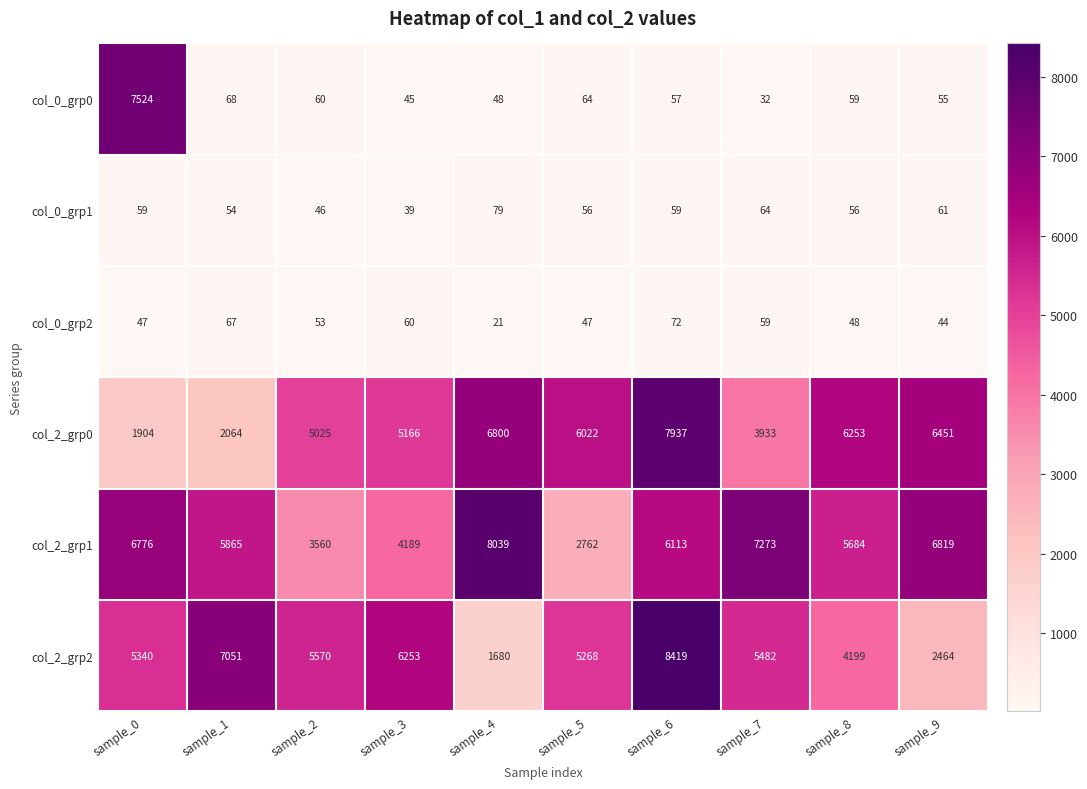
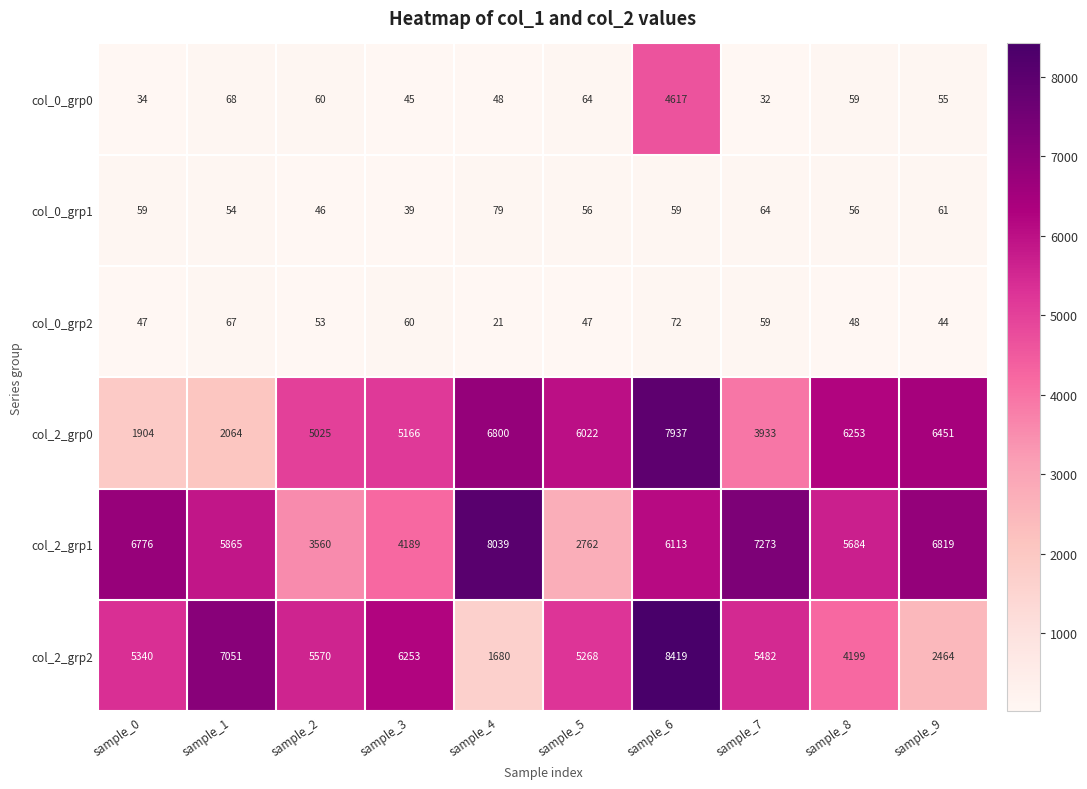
col_0_grp0, sample_0: 7524 -> 34
col_0_grp0, sample_6: 57 -> 4617
